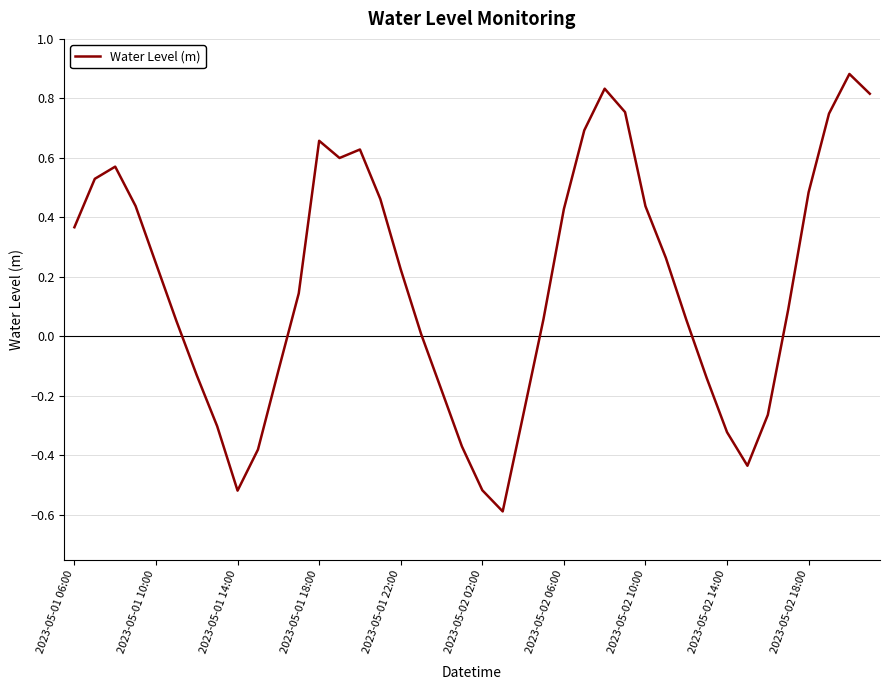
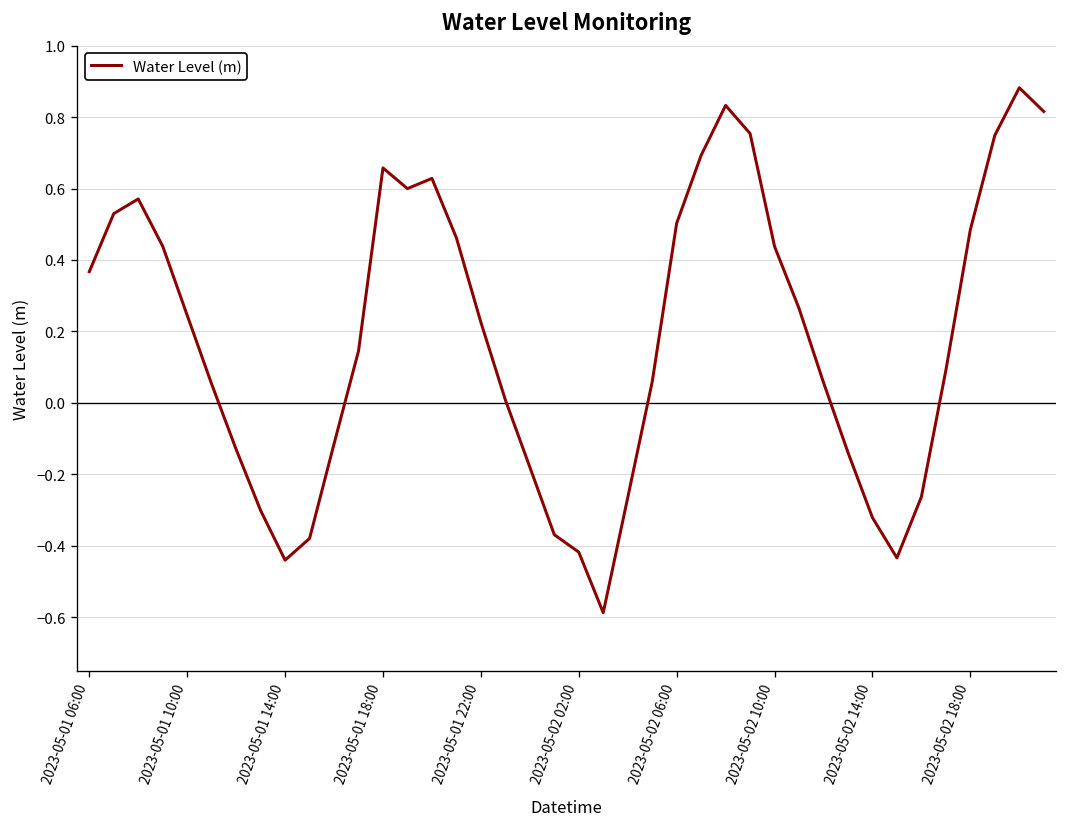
2023-05-01 14:00: -0.52 -> -0.44
2023-05-02 02:00: -0.52 -> -0.42
2023-05-02 06:00: 0.43 -> 0.50
